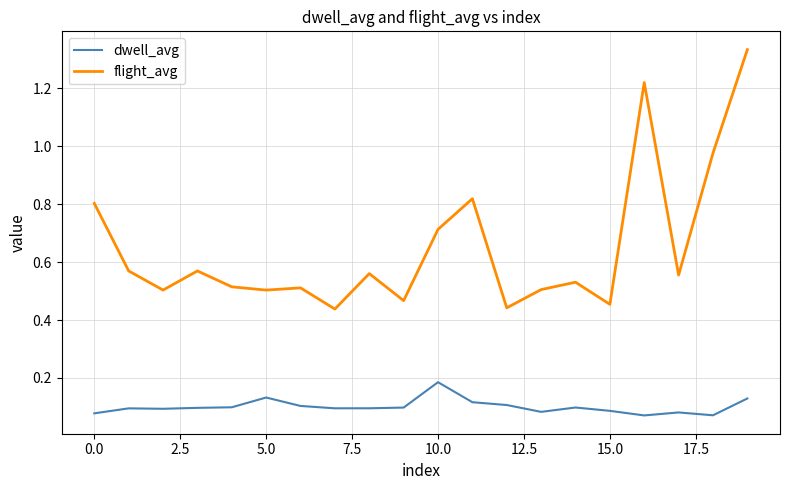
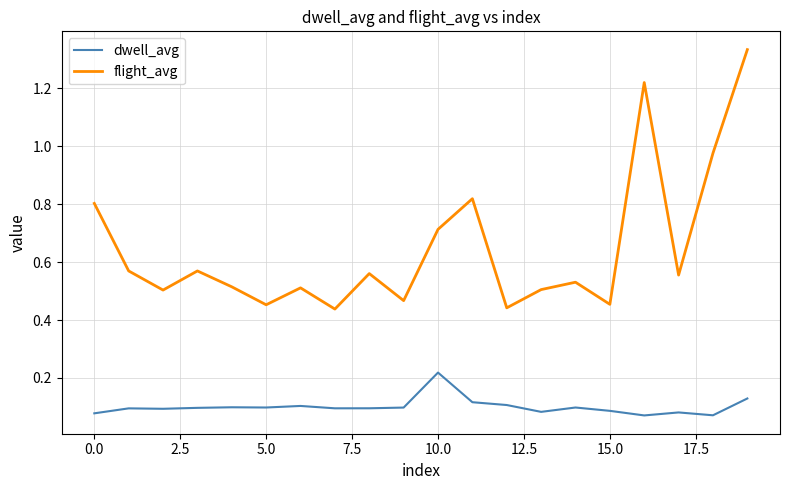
dwell_avg, 5.0: 0.13 -> 0.10
flight_avg, 5.0: 0.50 -> 0.45
dwell_avg, 10.0: 0.19 -> 0.22
